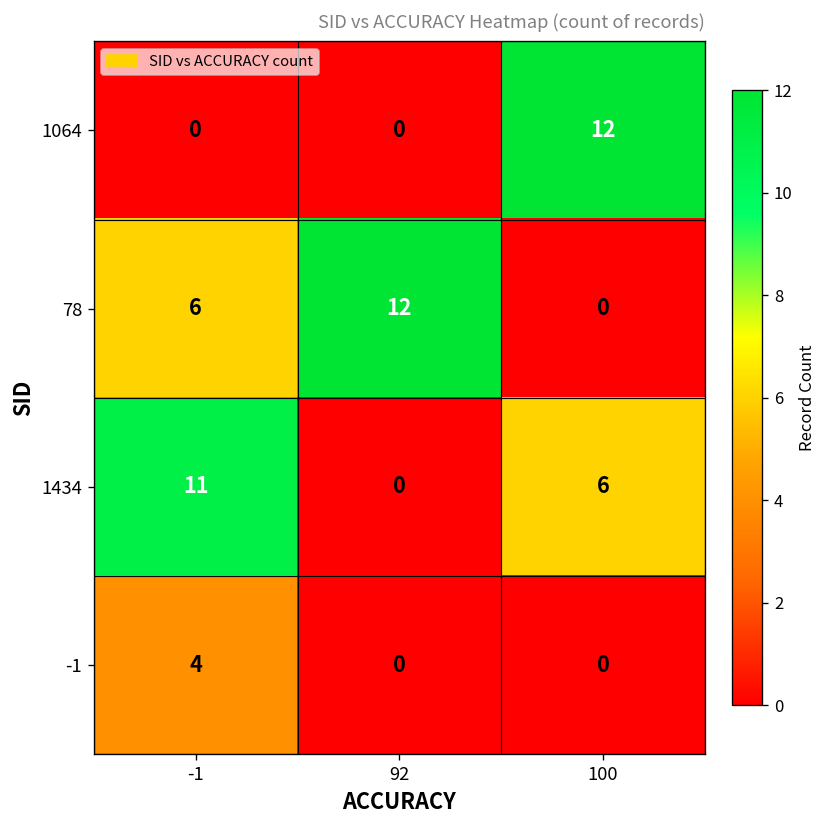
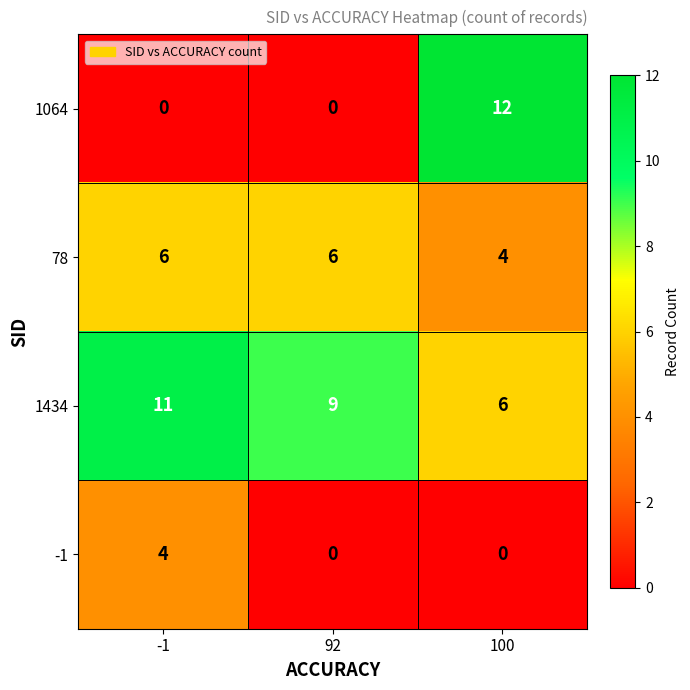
78, 92: 12 -> 6
78, 100: 0 -> 4
1434, 92: 0 -> 9
